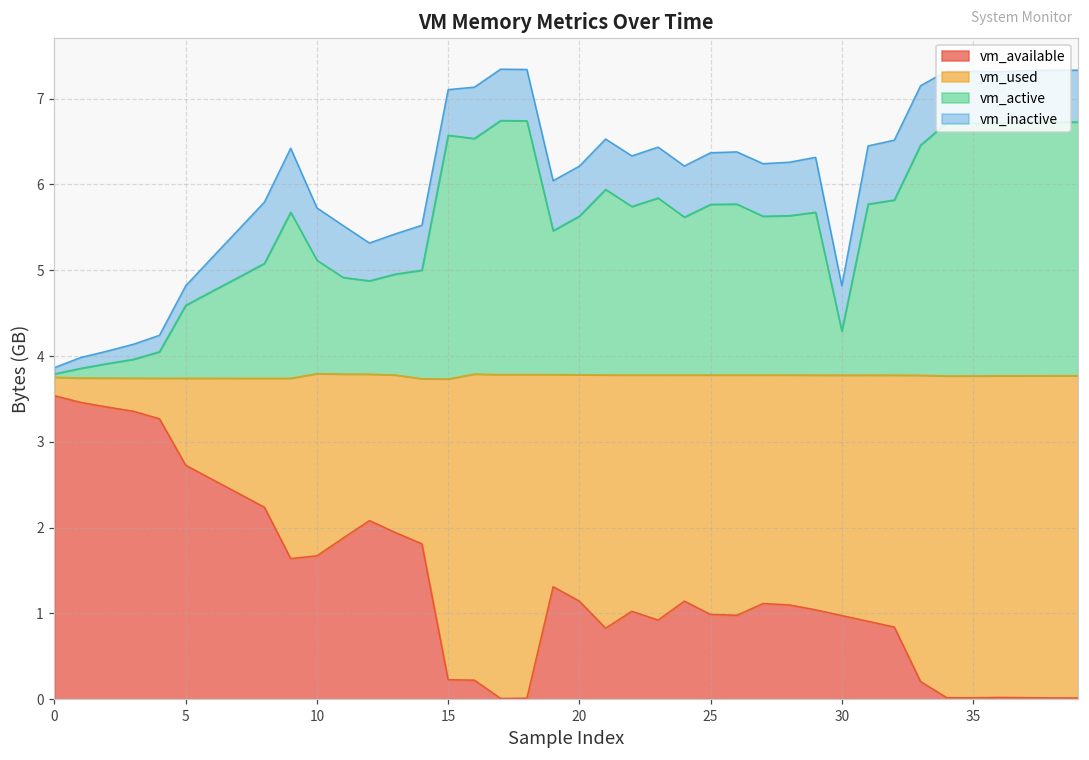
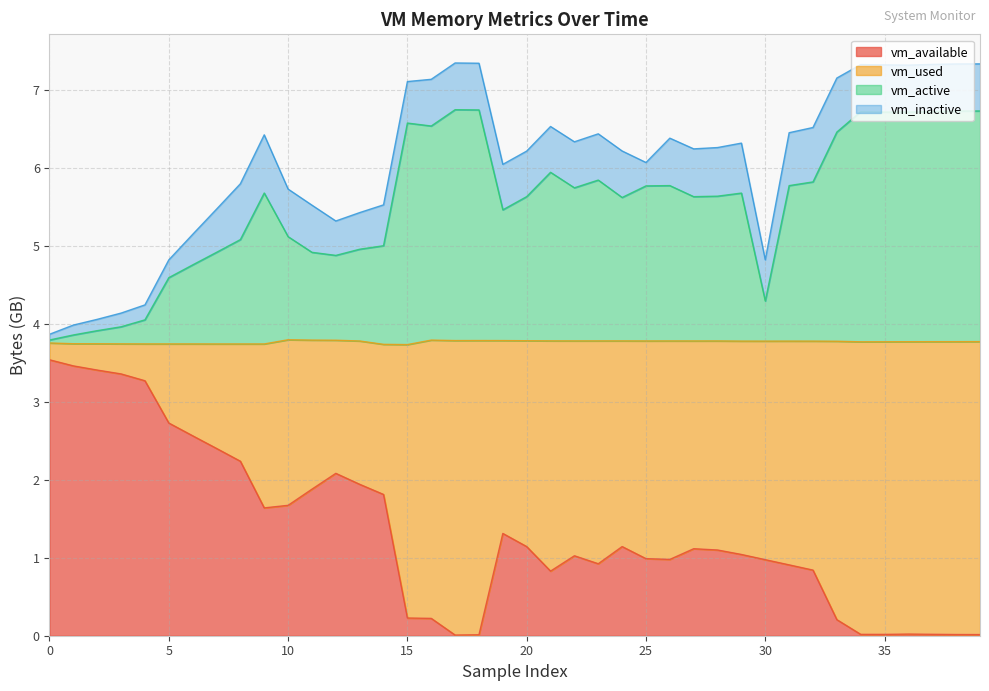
vm_inactive, 25: 0.6 -> 0.3
